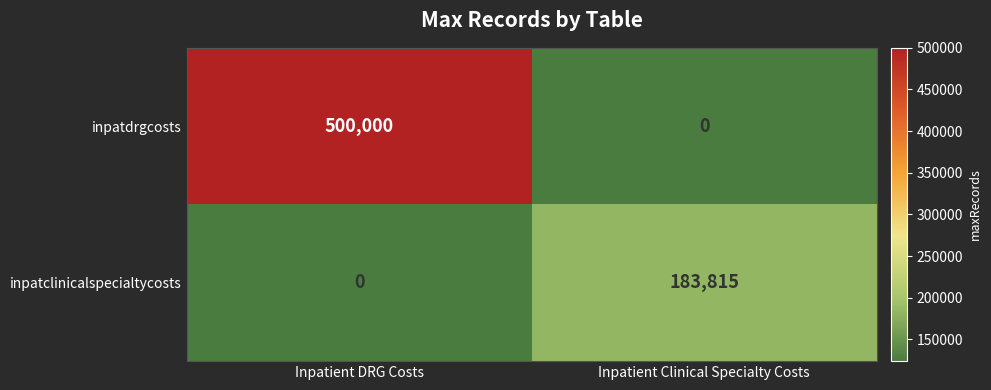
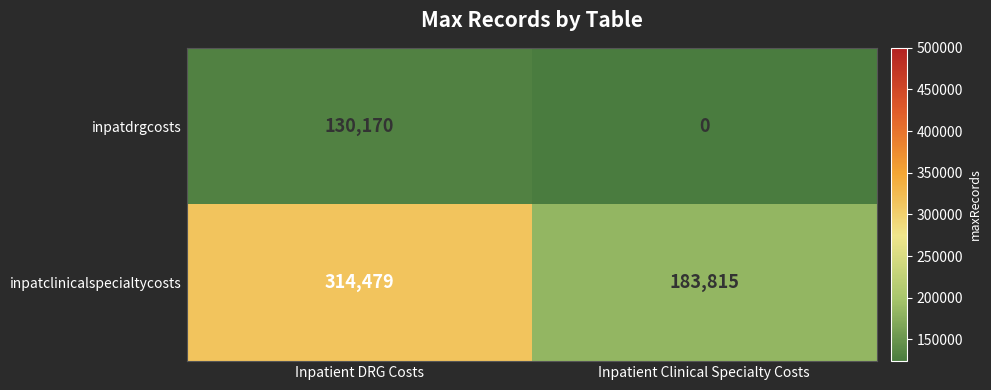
inpatdrgcosts, Inpatient DRG Costs: 500,000 -> 130,170
inpatclinicalspecialtycosts, Inpatient DRG Costs: 0 -> 314,479
